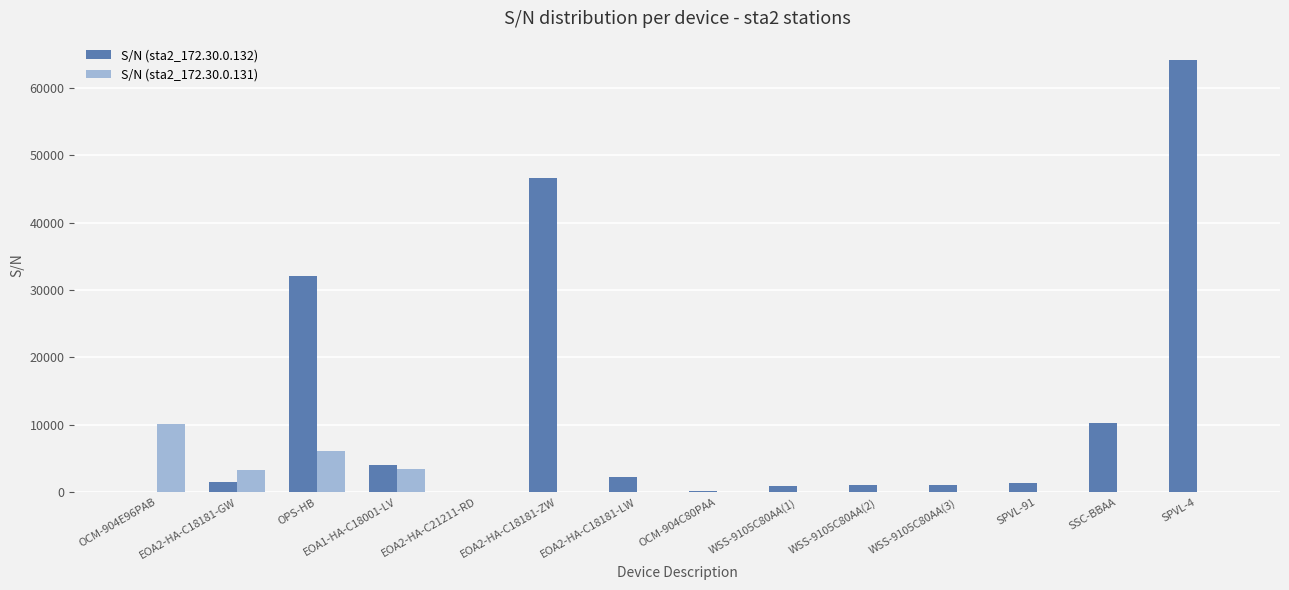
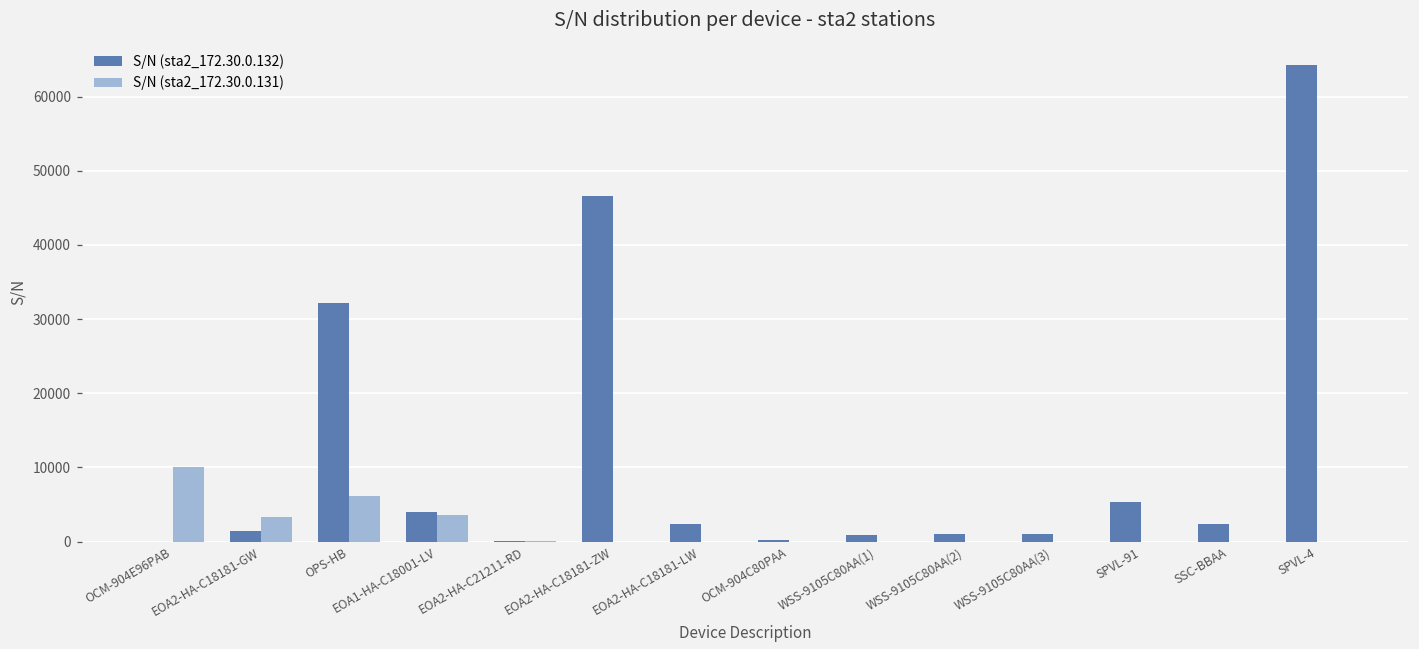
S/N (sta2_172.30.0.132), SPVL-91: 1000 -> 5000
S/N (sta2_172.30.0.132), SSC-BBAA: 10000 -> 2000
